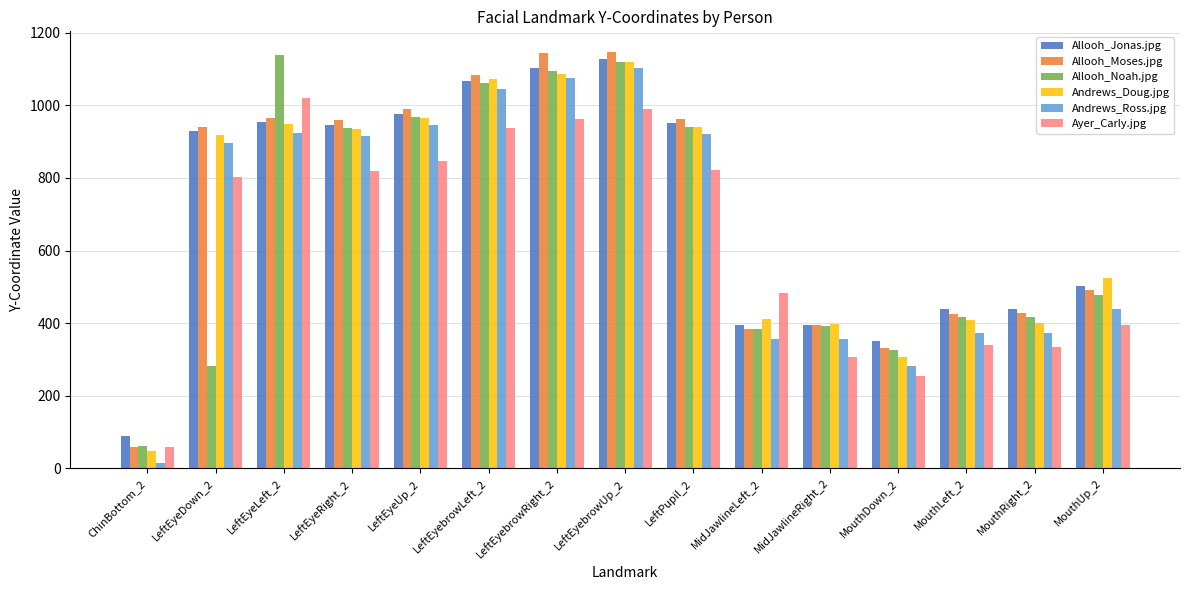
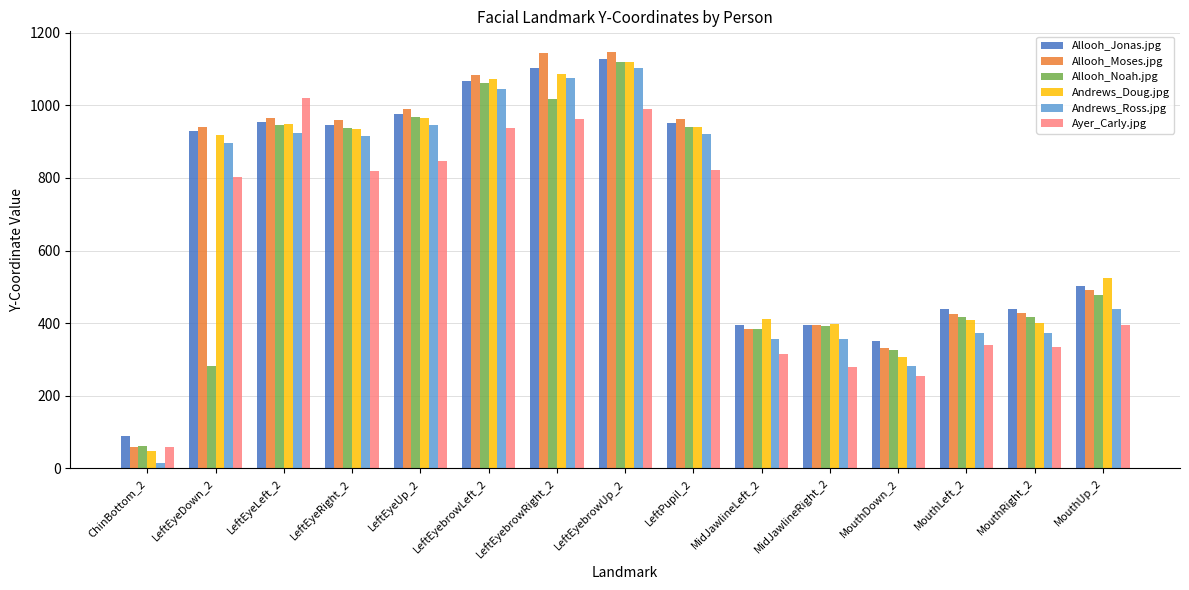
Allooh_Noah.jpg, LeftEyeLeft_2: 1140 -> 950
Allooh_Noah.jpg, LeftEyebrowRight_2: 1090 -> 1020
Ayer_Carly.jpg, MidJawlineLeft_2: 480 -> 310
Ayer_Carly.jpg, MidJawlineRight_2: 310 -> 280
